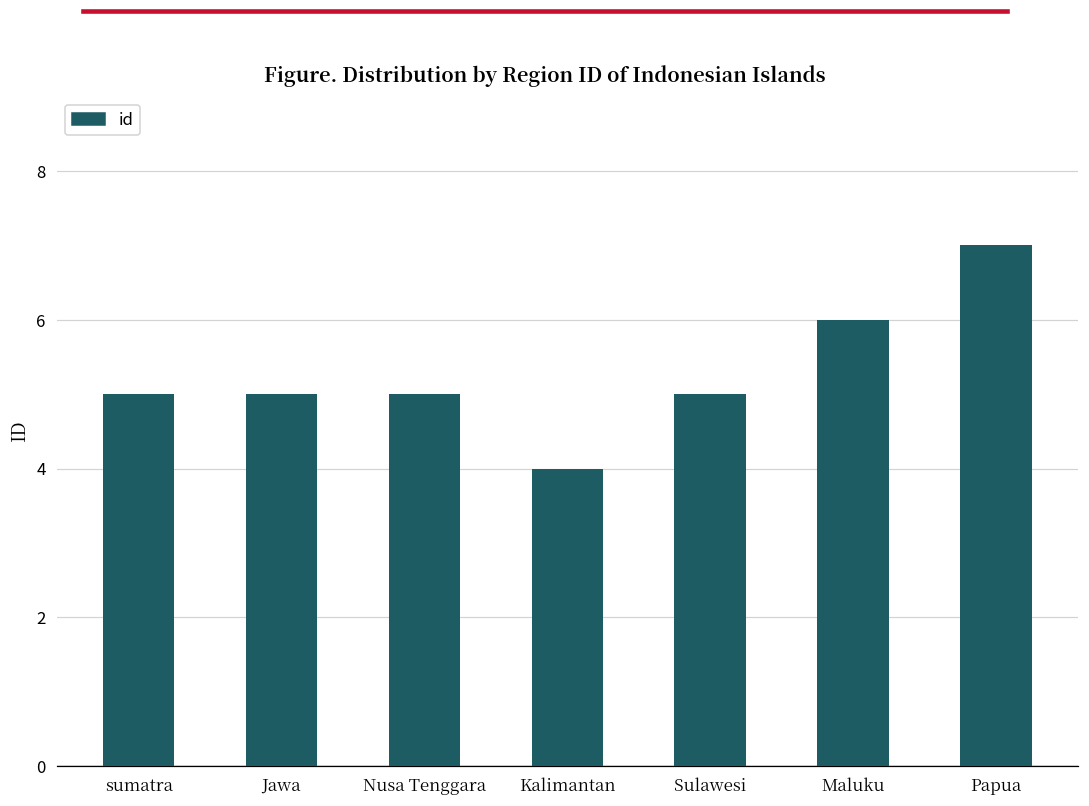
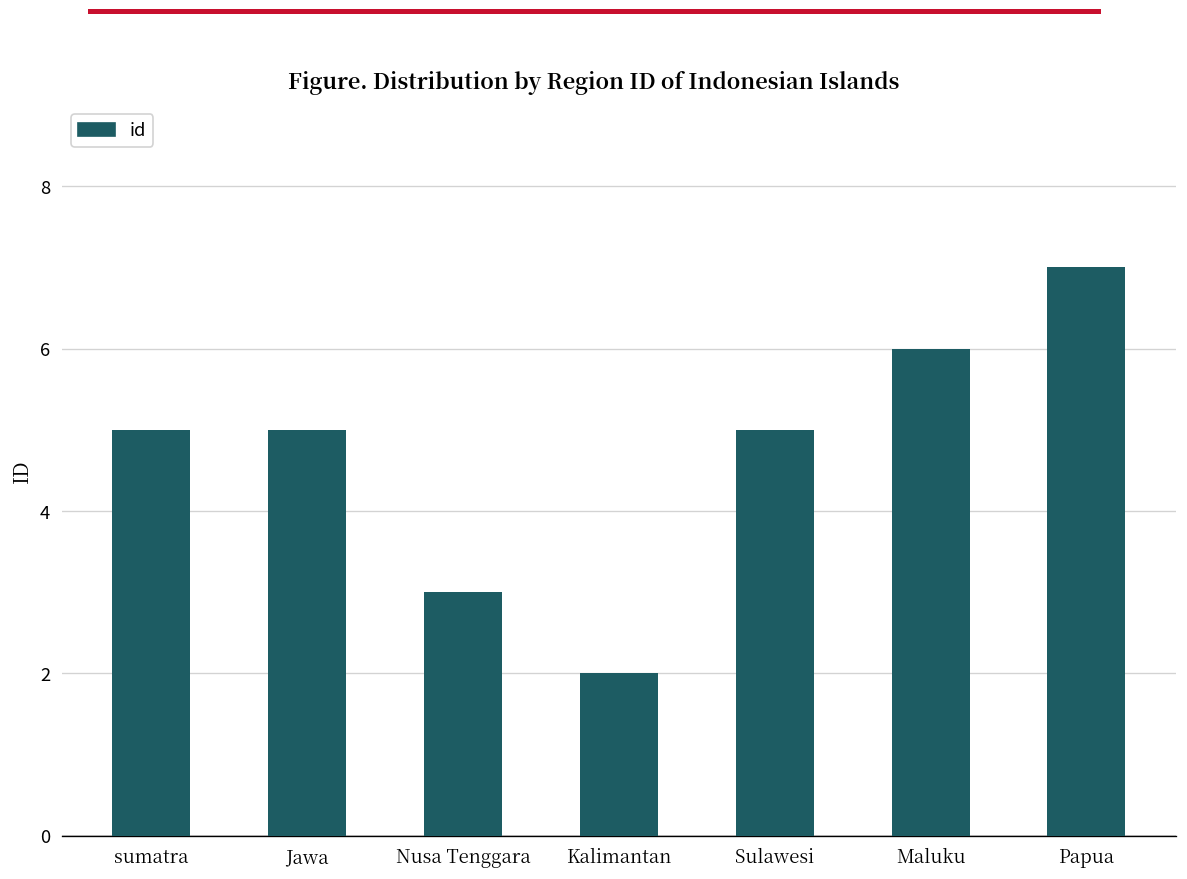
Nusa Tenggara: 5 -> 3
Kalimantan: 4 -> 2
